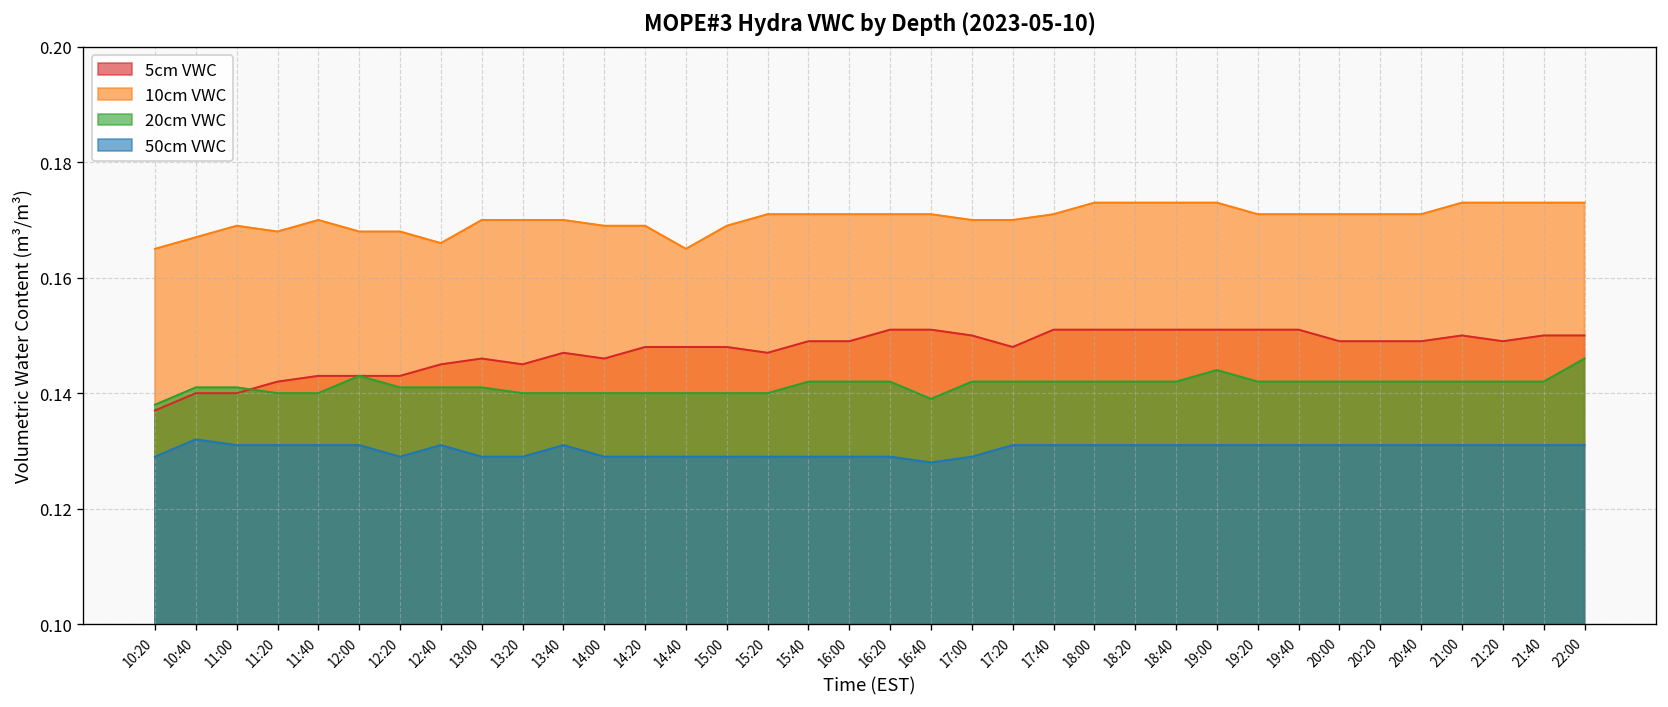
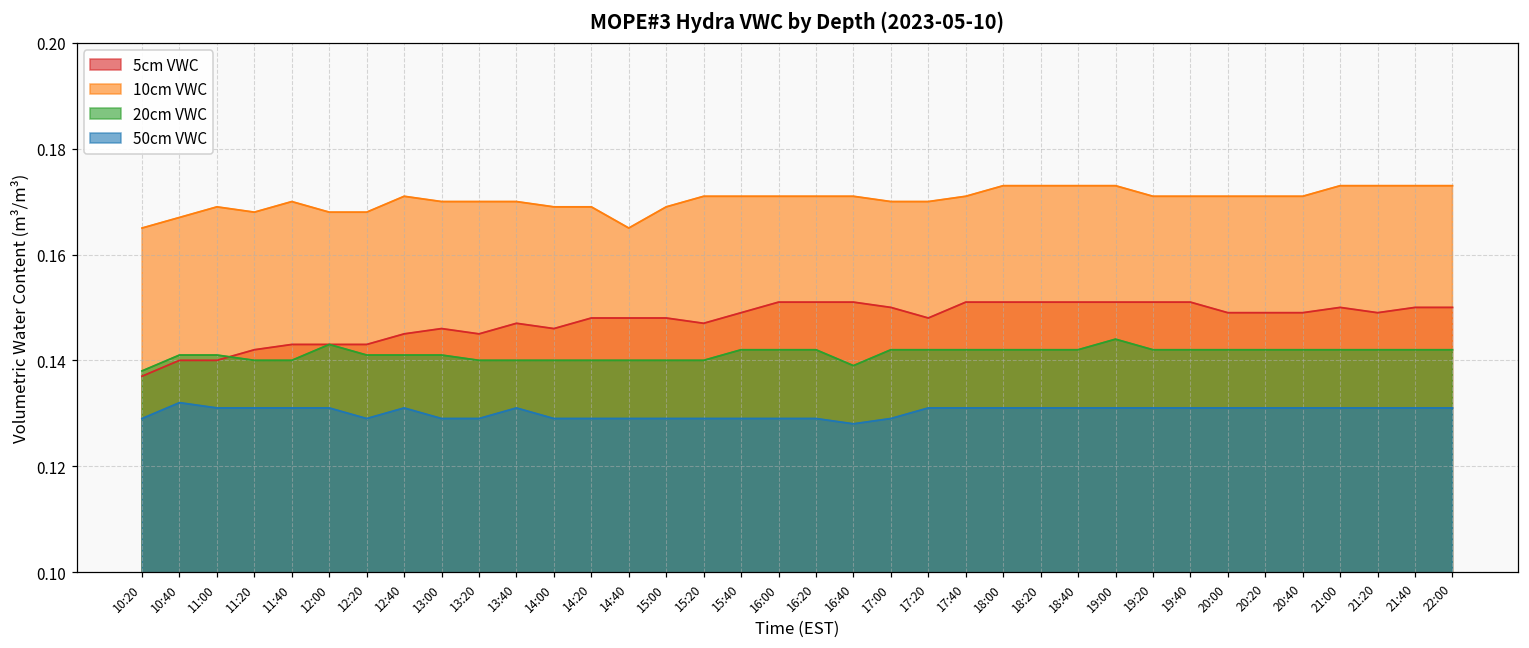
10cm VWC, 12:40: 0.166 -> 0.171
5cm VWC, 16:00: 0.149 -> 0.151
20cm VWC, 22:00: 0.146 -> 0.142
